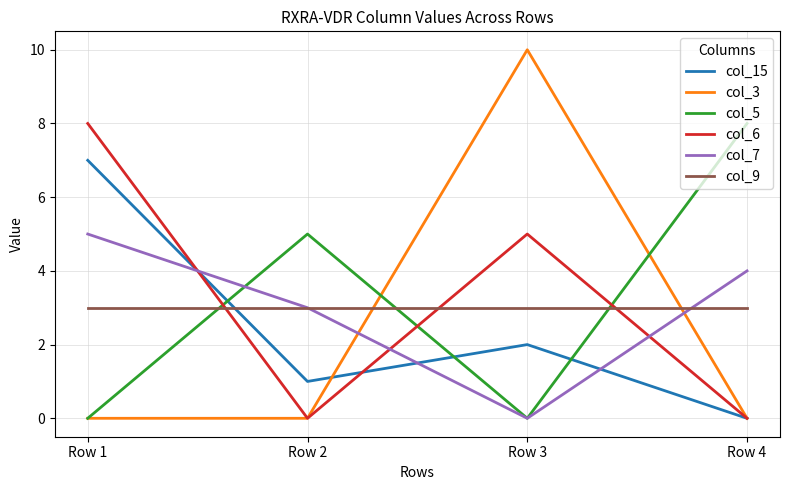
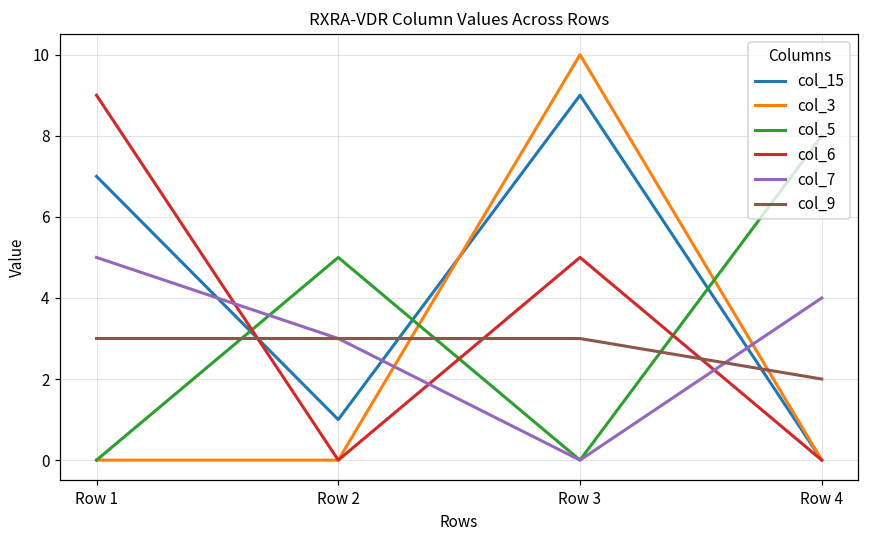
col_6, Row 1: 8 -> 9
col_15, Row 3: 2 -> 9
col_9, Row 4: 3 -> 2
